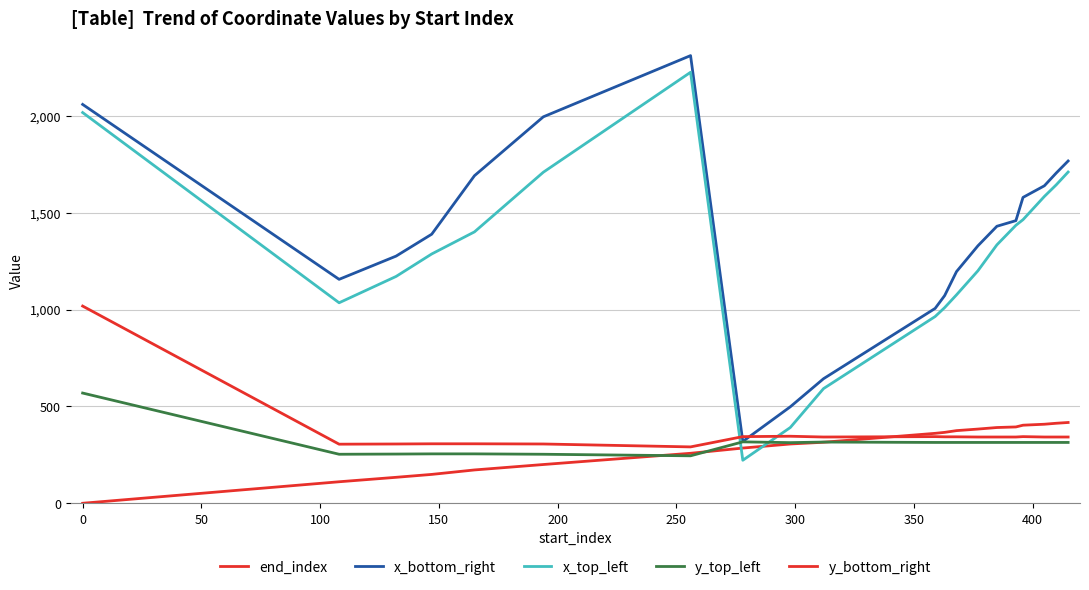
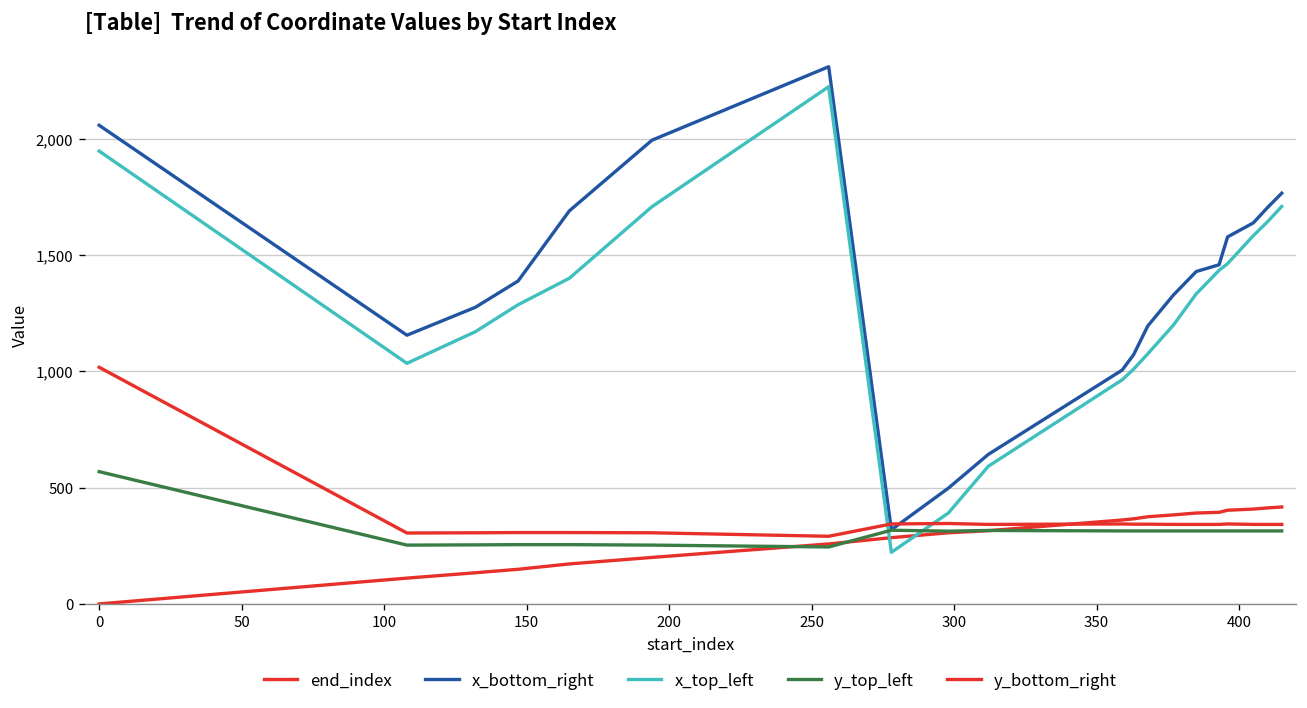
x_top_left, 0: 2,020 -> 1,950
